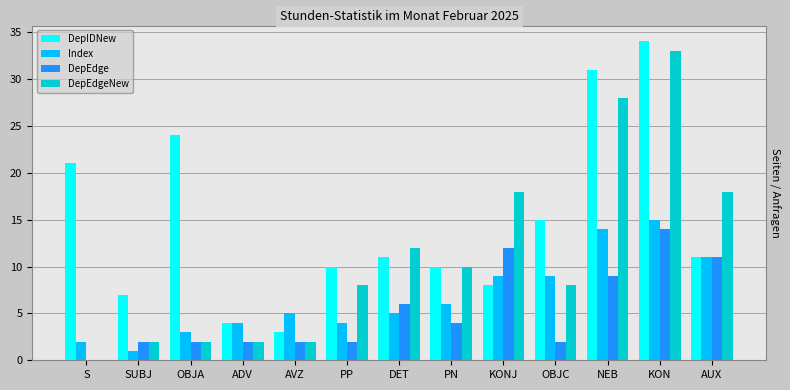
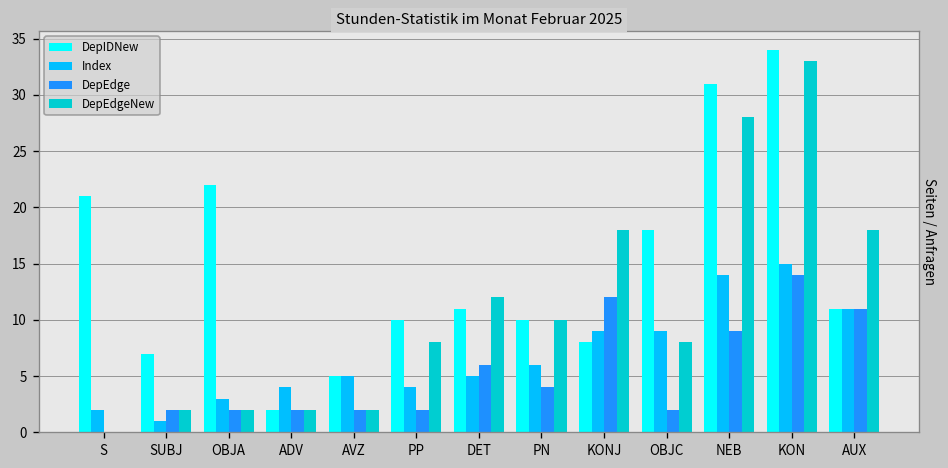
DepIDNew, OBJA: 24 -> 22
DepIDNew, ADV: 4 -> 2
DepIDNew, AVZ: 3 -> 5
DepIDNew, OBJC: 15 -> 18
